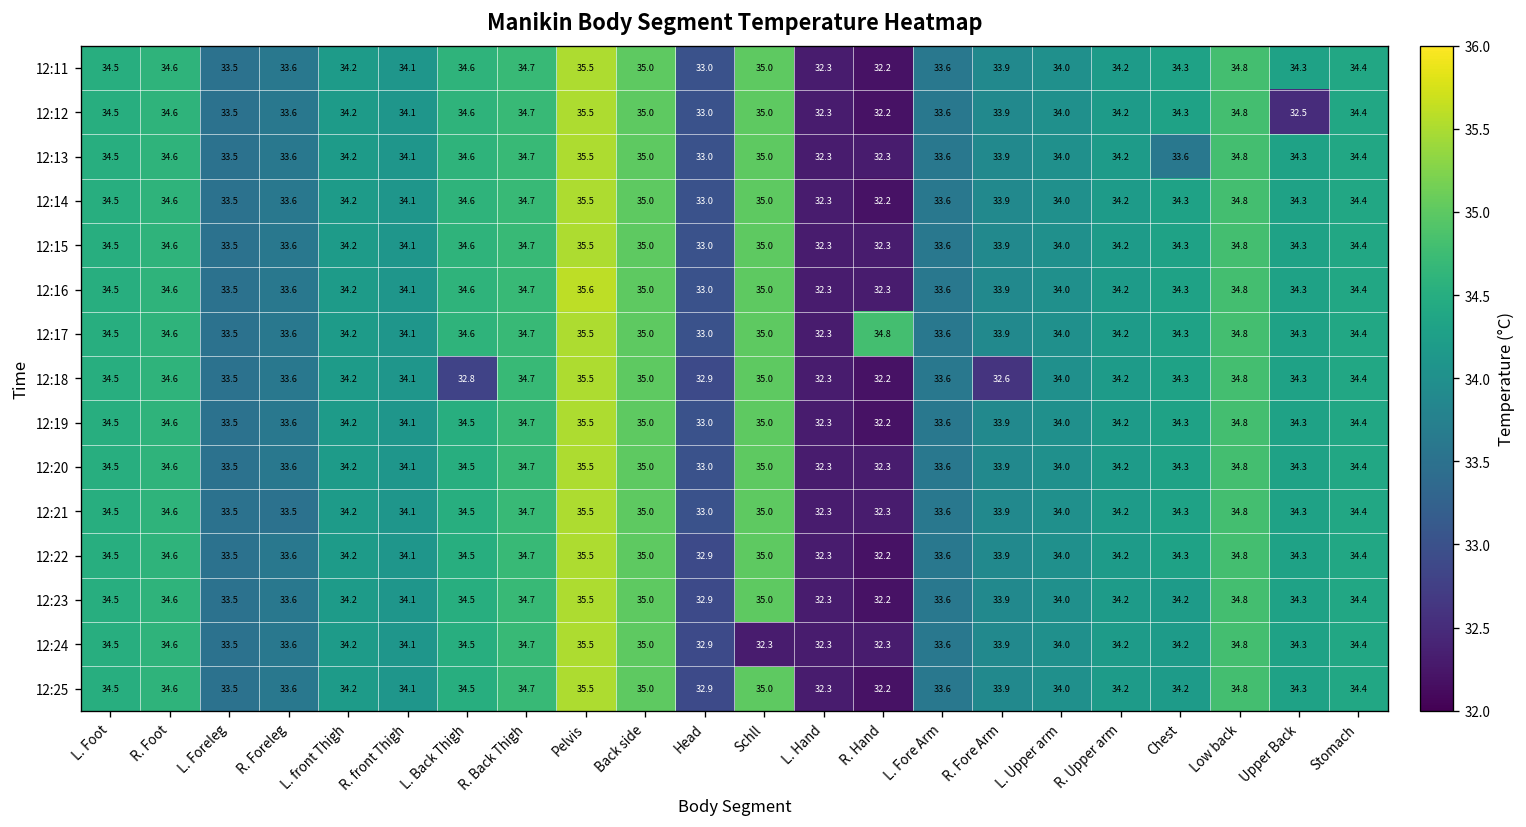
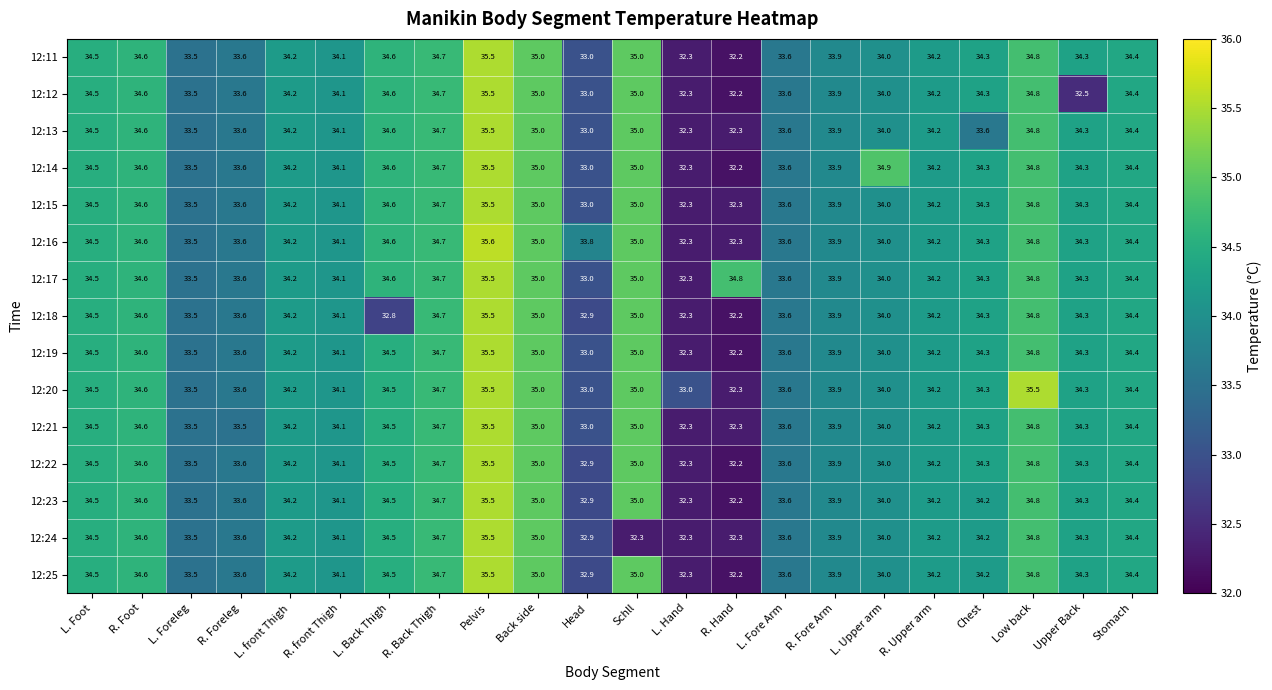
12:14, L. Upper arm: 34.0 -> 34.9
12:16, Head: 33.0 -> 33.8
12:18, R. Fore Arm: 32.6 -> 33.9
12:20, L. Hand: 32.3 -> 33.0
12:20, Low back: 34.8 -> 35.5
